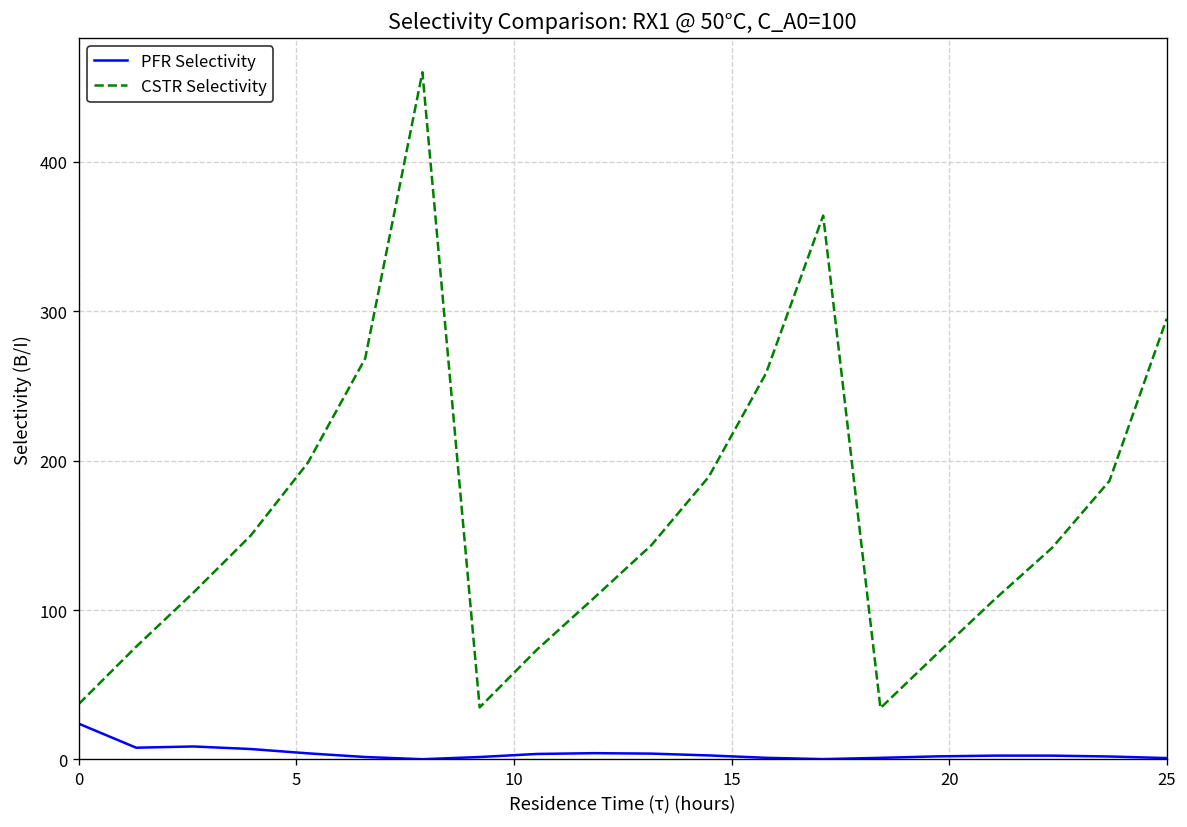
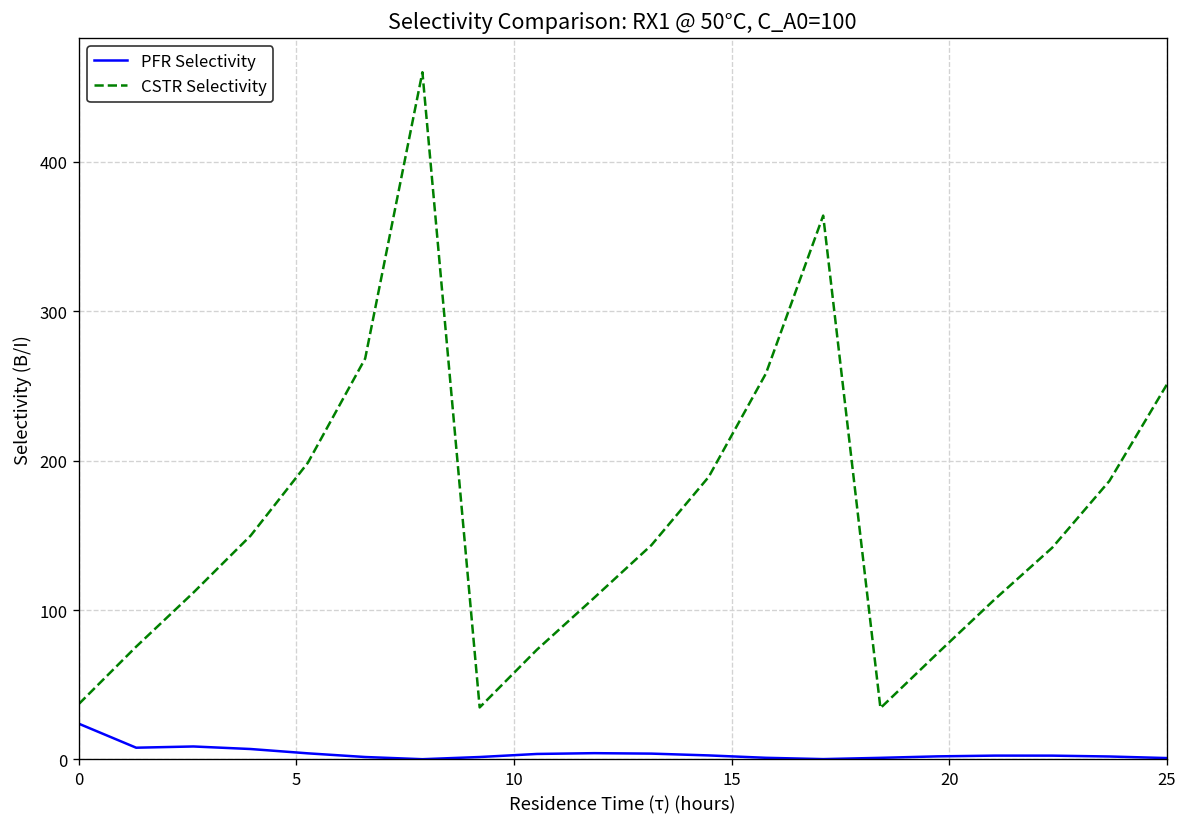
CSTR Selectivity, 25: 295 -> 251
